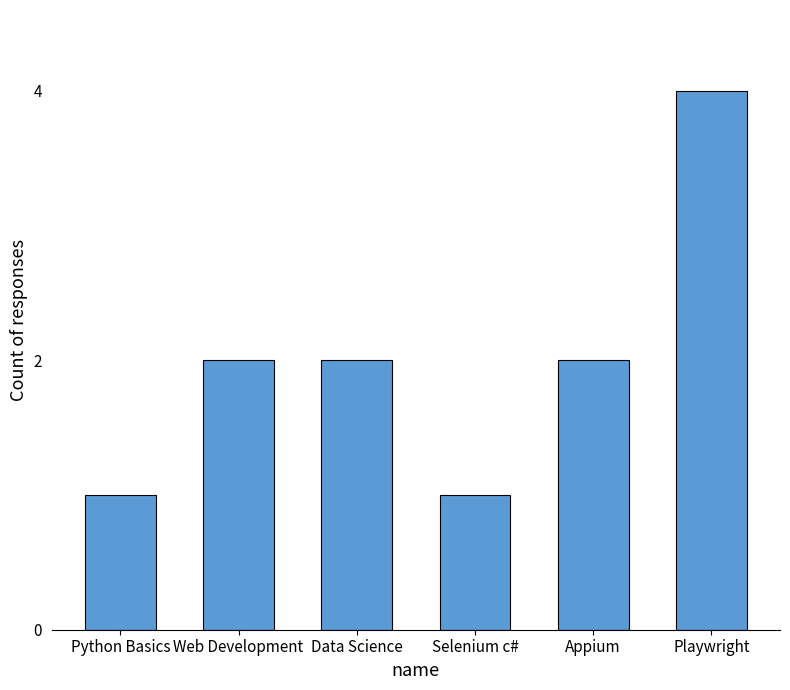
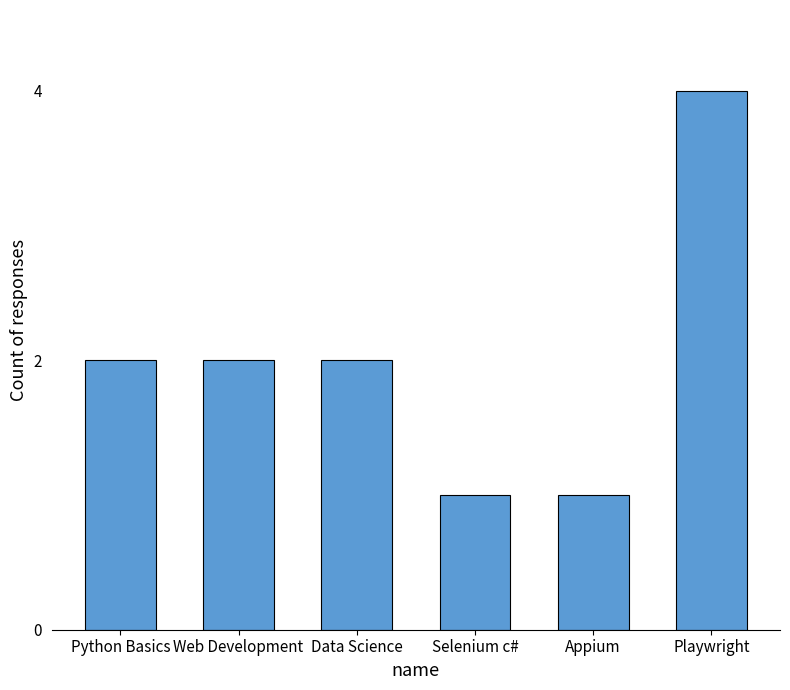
Python Basics: 1 -> 2
Appium: 2 -> 1
